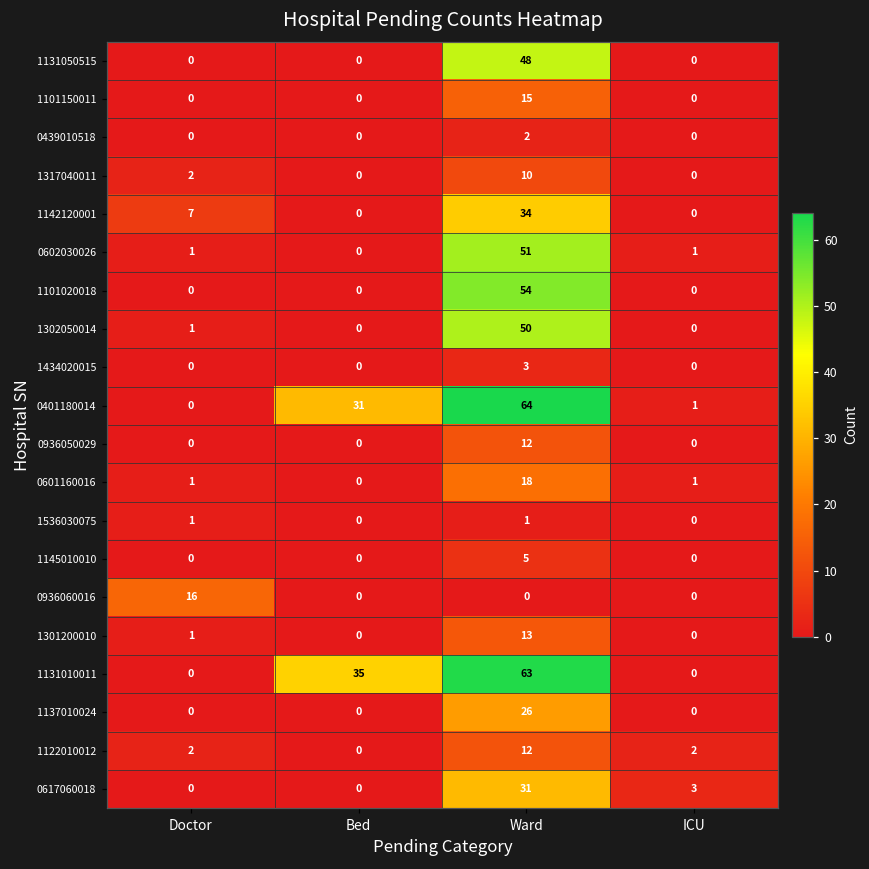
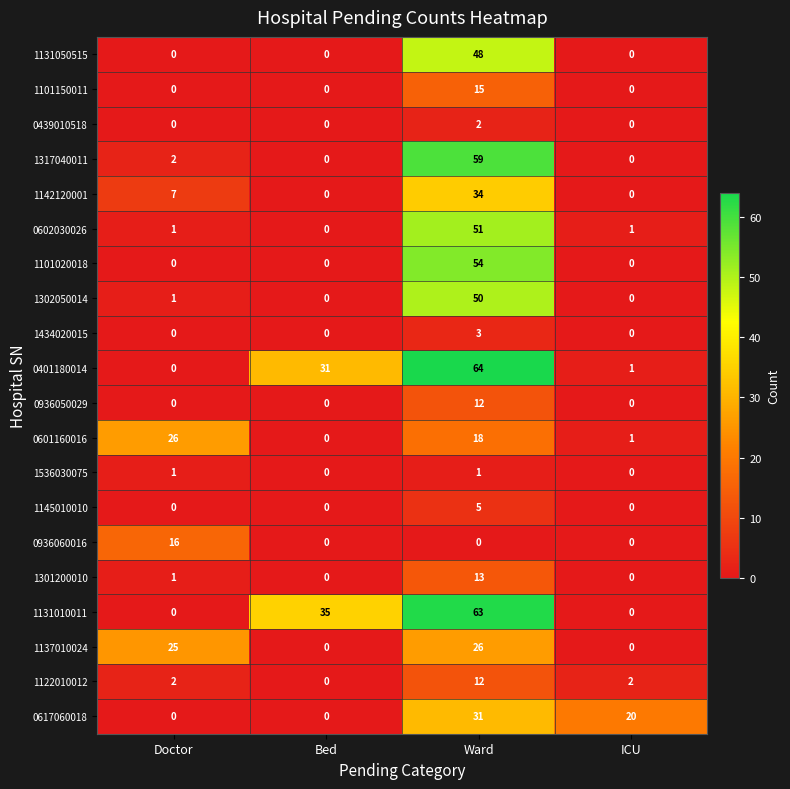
1317040011, Ward: 10 -> 59
0601160016, Doctor: 1 -> 26
1137010024, Doctor: 0 -> 25
0617060018, ICU: 3 -> 20
